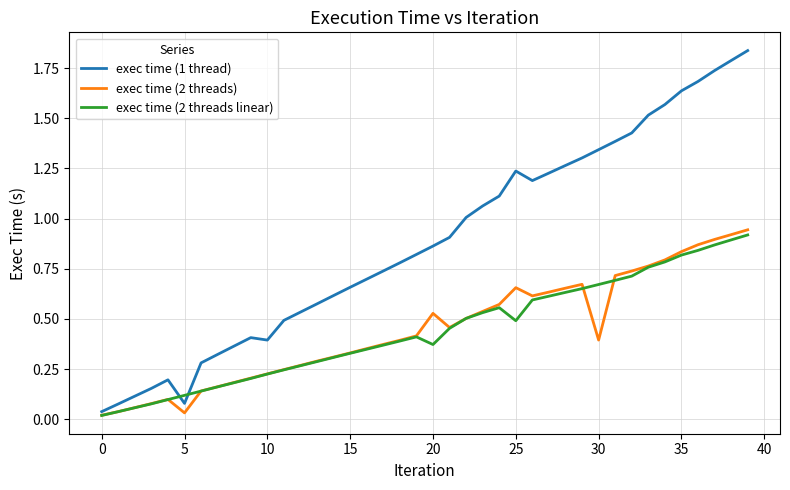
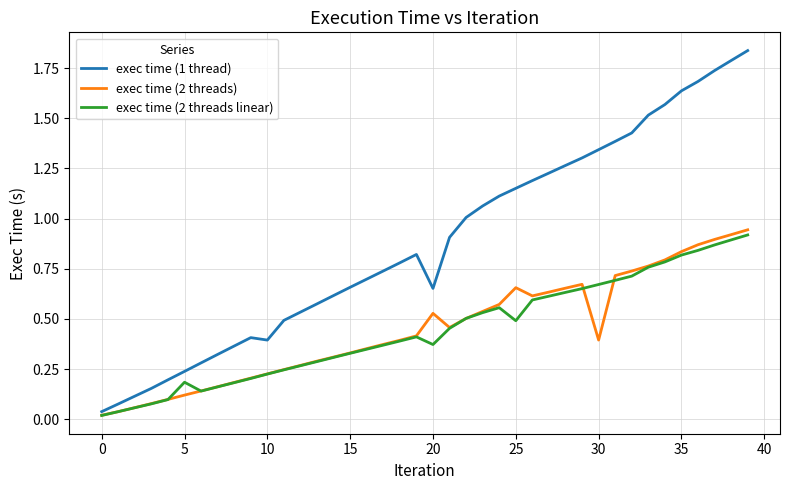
exec time (1 thread), 5: 0.08 -> 0.24
exec time (2 threads), 5: 0.03 -> 0.12
exec time (2 threads linear), 5: 0.12 -> 0.18
exec time (1 thread), 20: 0.86 -> 0.65
exec time (1 thread), 25: 1.24 -> 1.15
